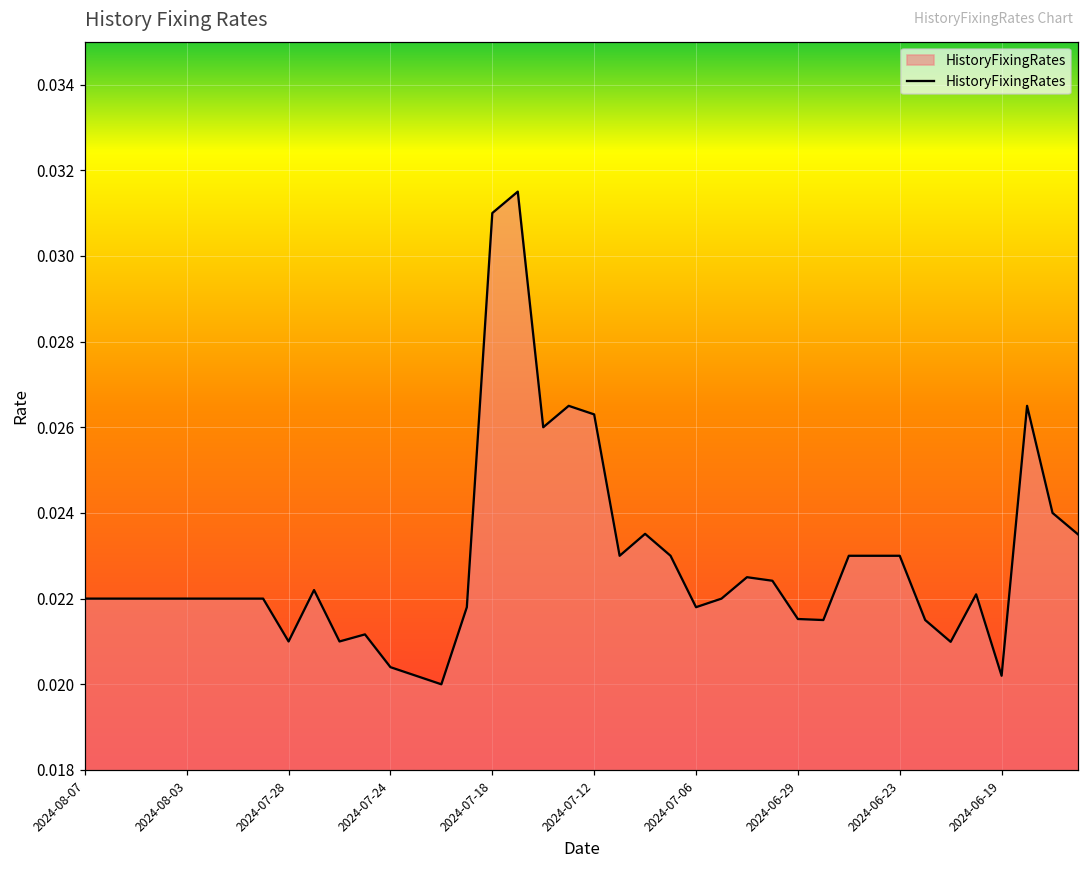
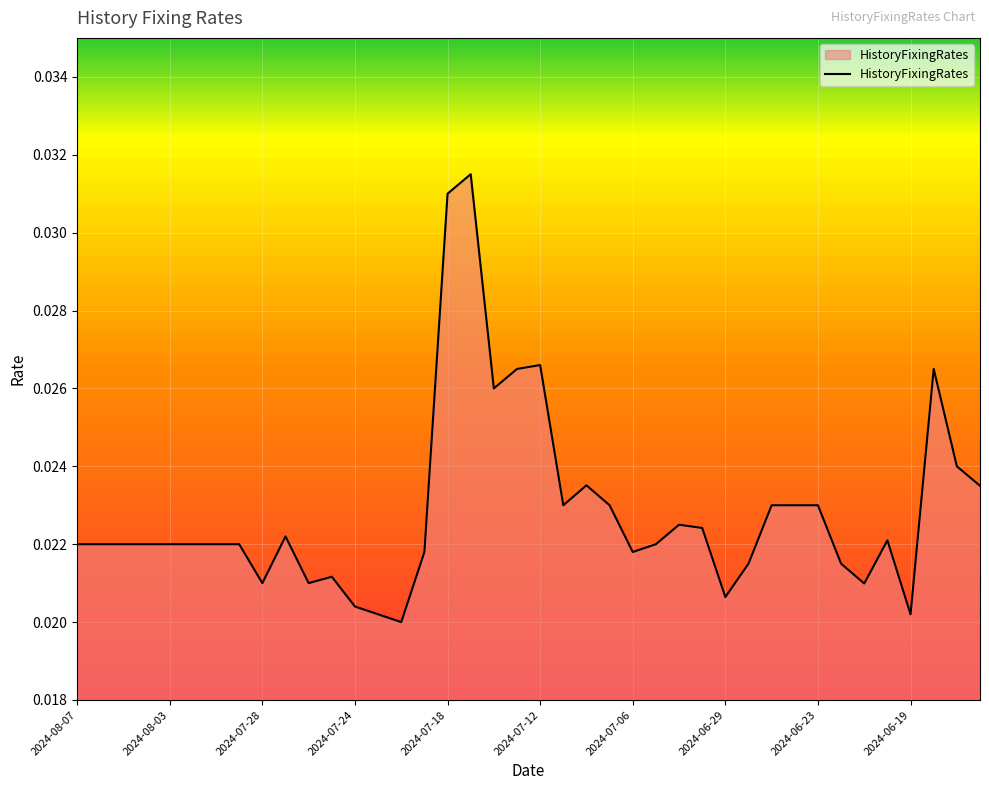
2024-07-12: 0.0263 -> 0.0266
2024-06-29: 0.0215 -> 0.0206
